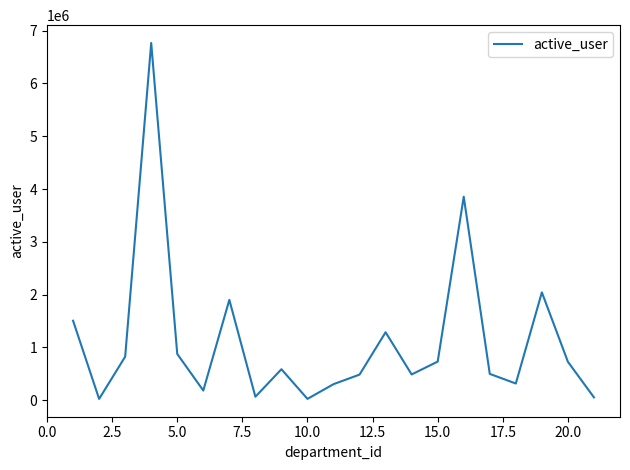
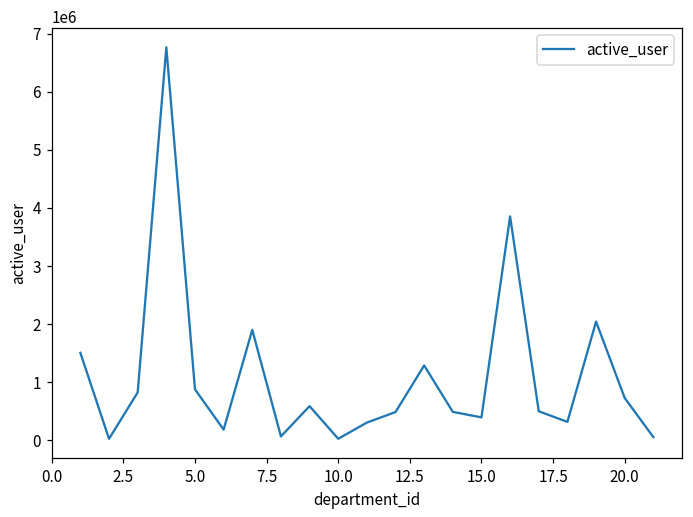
15.0: 700000 -> 400000
